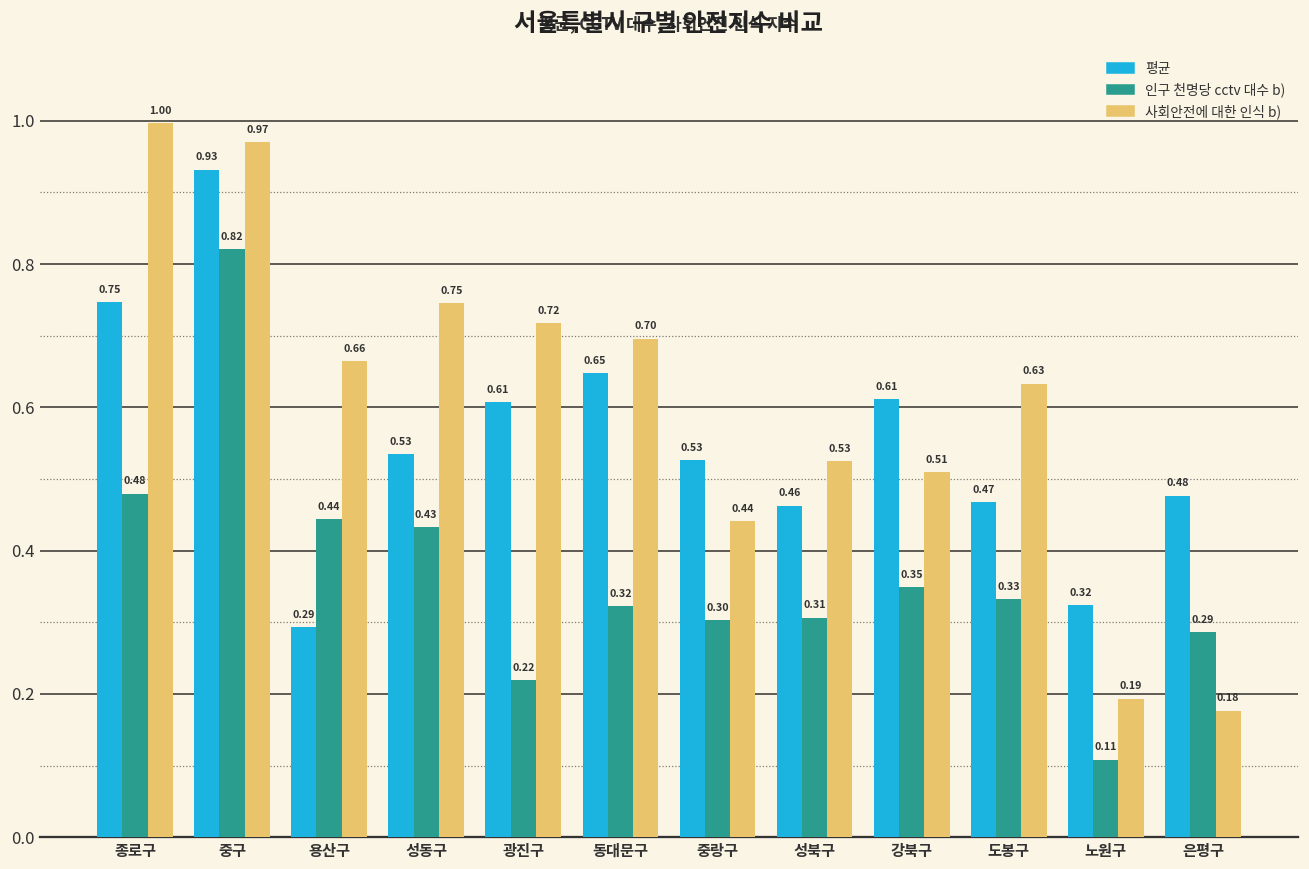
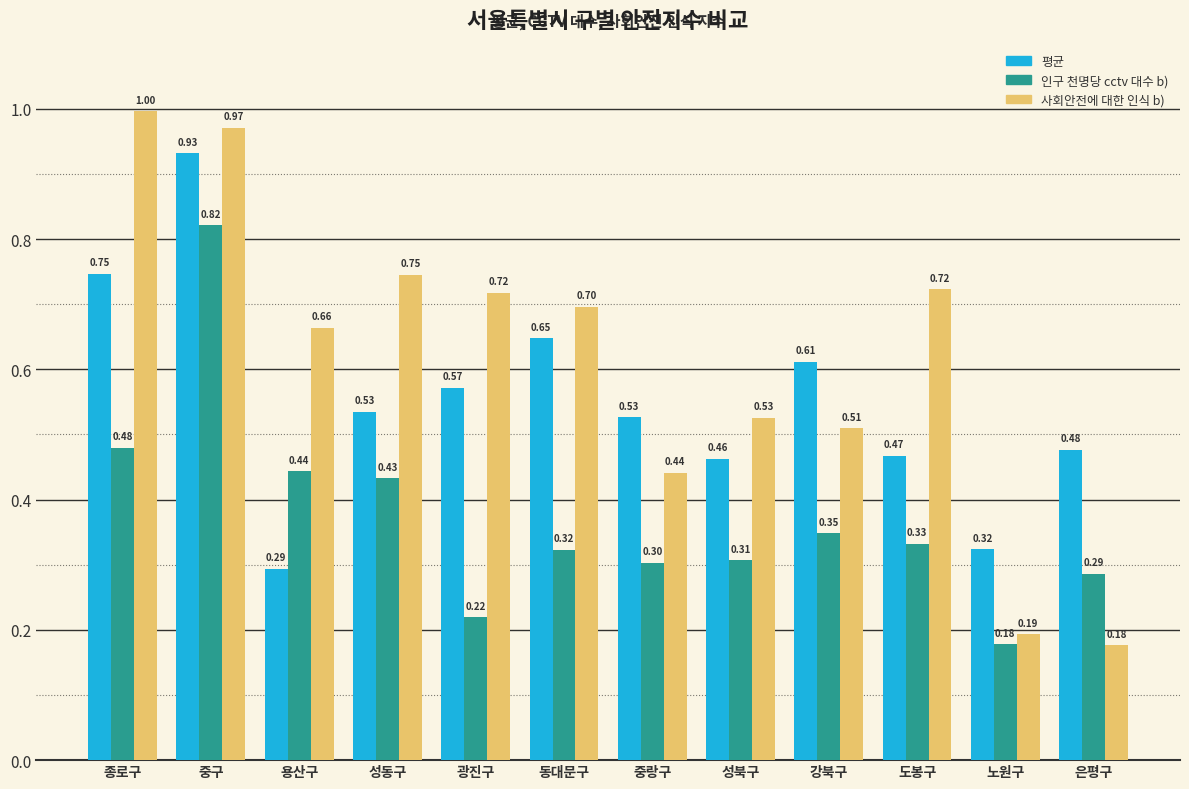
평균, 광진구: 0.61 -> 0.57
사회안전에 대한 인식 b), 도봉구: 0.63 -> 0.72
인구 천명당 cctv 대수 b), 노원구: 0.11 -> 0.18
